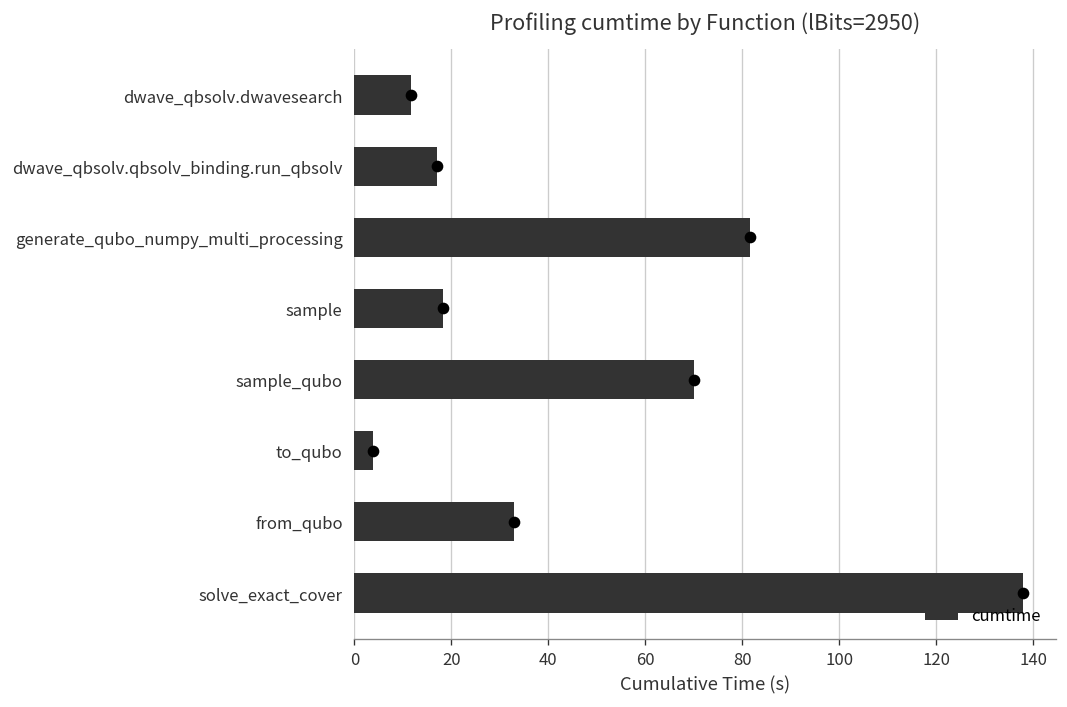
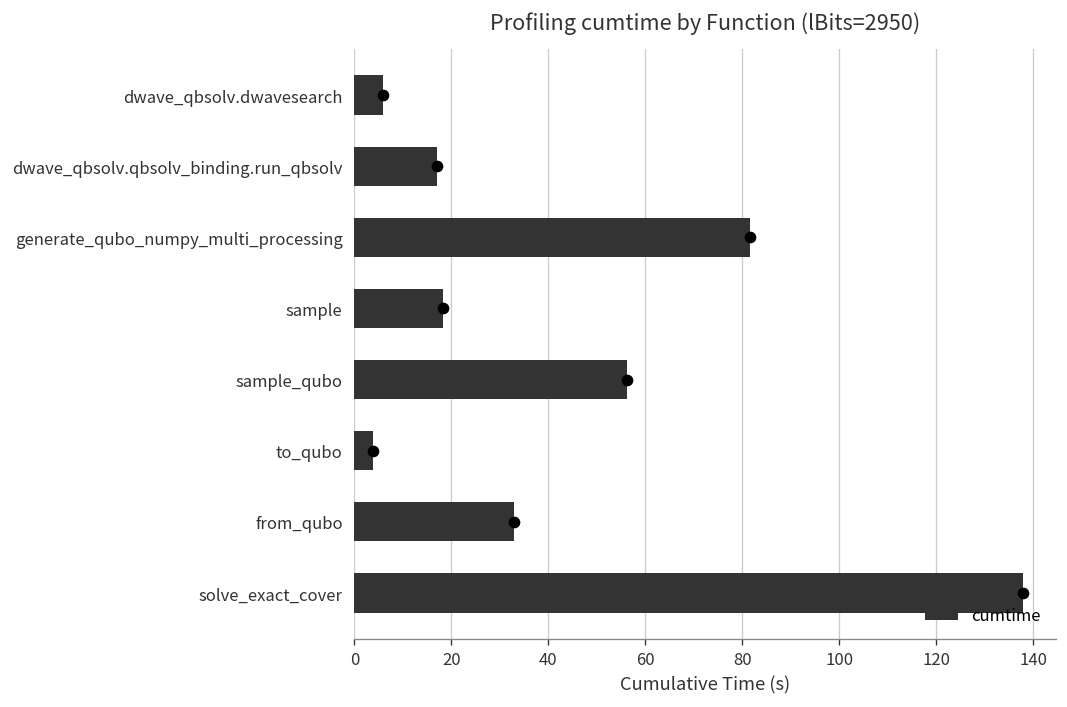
dwave_qbsolv.dwavesearch: 12 -> 6
sample_qubo: 70 -> 56
